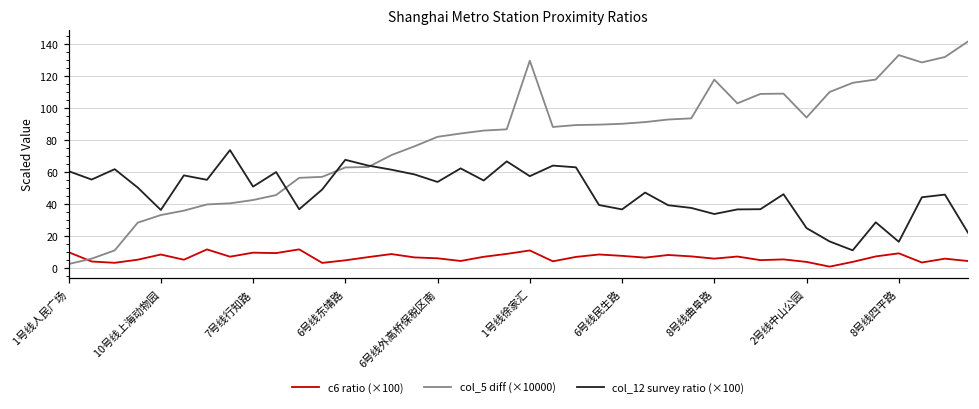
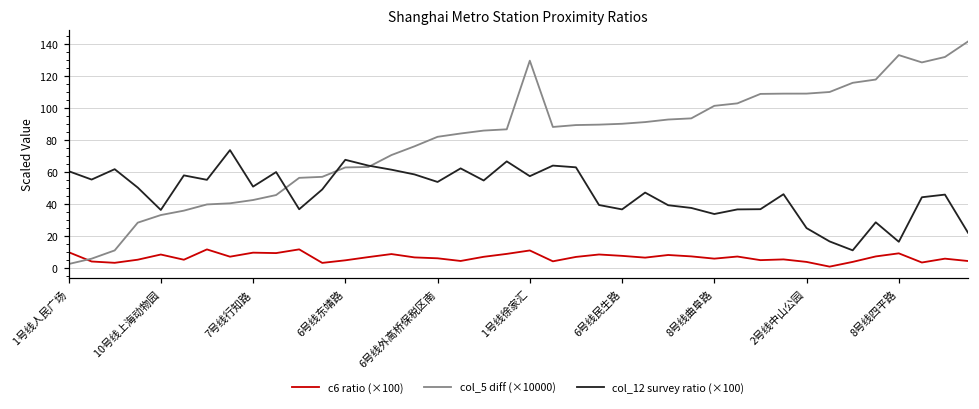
col_5 diff (×10000), 8号线曲阜路: 118 -> 101
col_5 diff (×10000), 2号线中山公园: 94 -> 109
